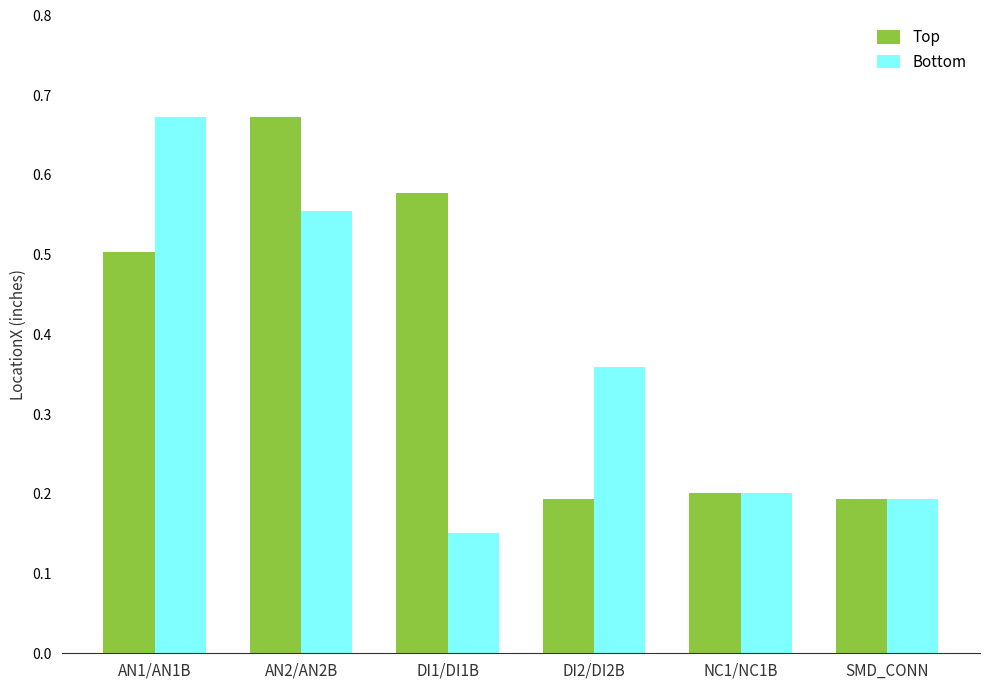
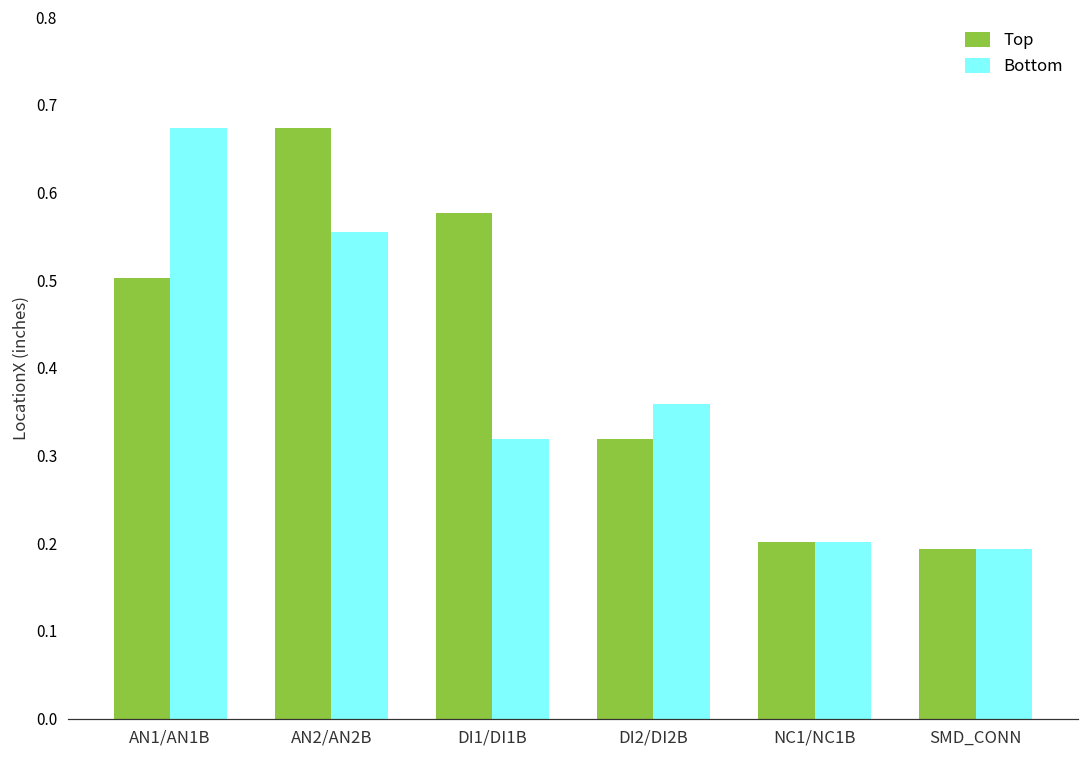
Bottom, DI1/DI1B: 0.15 -> 0.32
Top, DI2/DI2B: 0.19 -> 0.32
